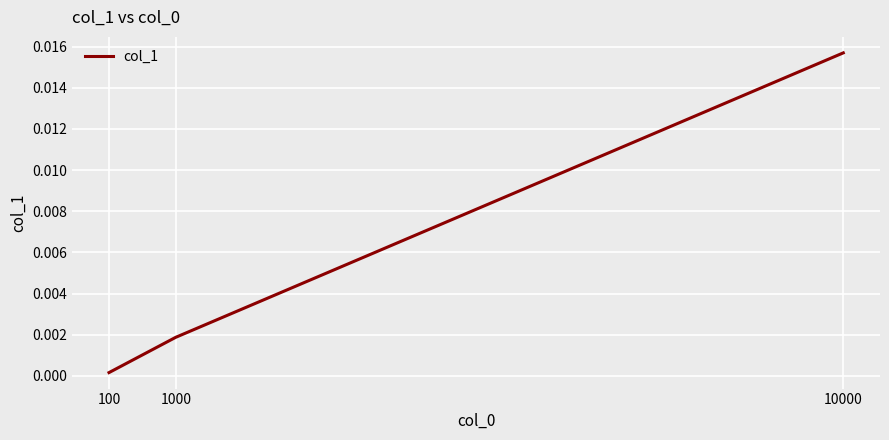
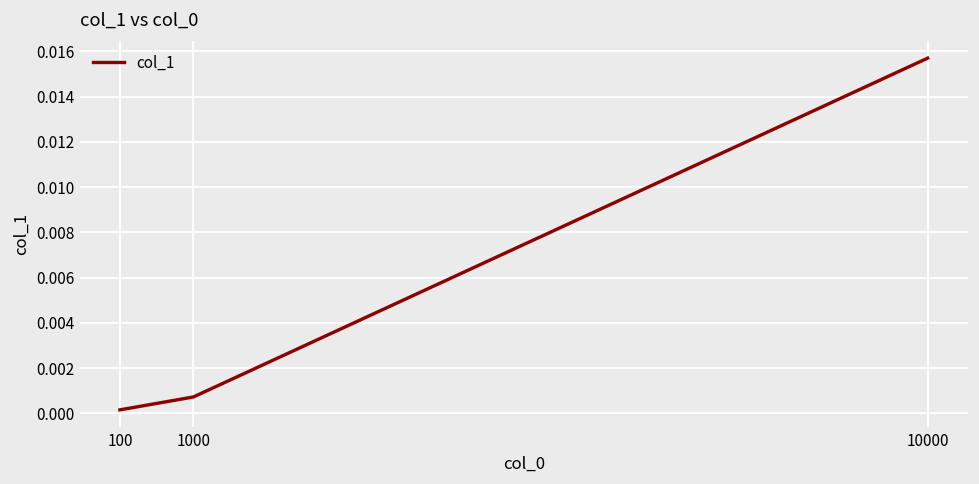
1000: 0.0019 -> 0.0007
